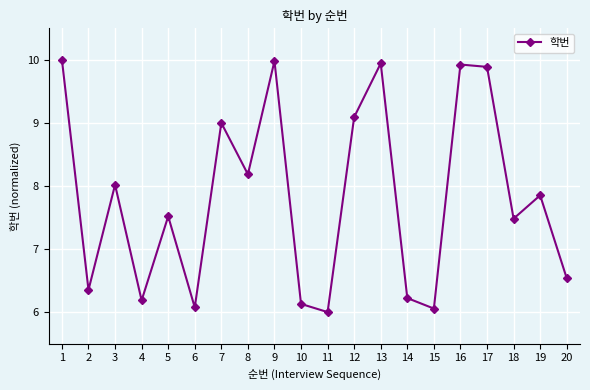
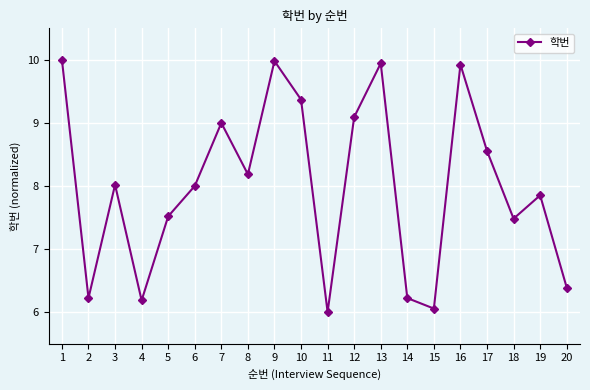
2: 6.4 -> 6.2
6: 6.1 -> 8.0
10: 6.1 -> 9.4
17: 9.9 -> 8.6
20: 6.5 -> 6.4
